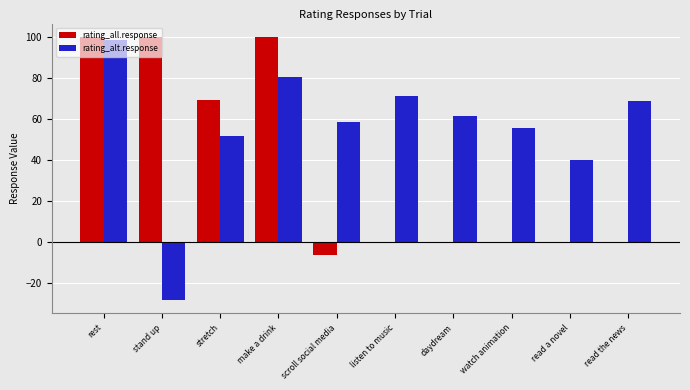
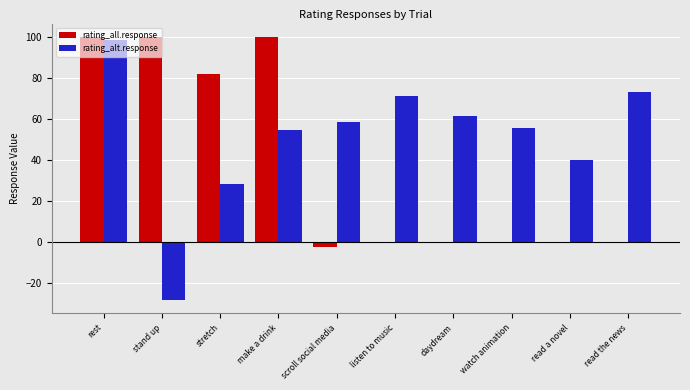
rating_all.response, stretch: 69 -> 82
rating_alt.response, stretch: 52 -> 28
rating_alt.response, make a drink: 80 -> 54
rating_all.response, scroll social media: -6 -> -2
rating_alt.response, read the news: 69 -> 73
